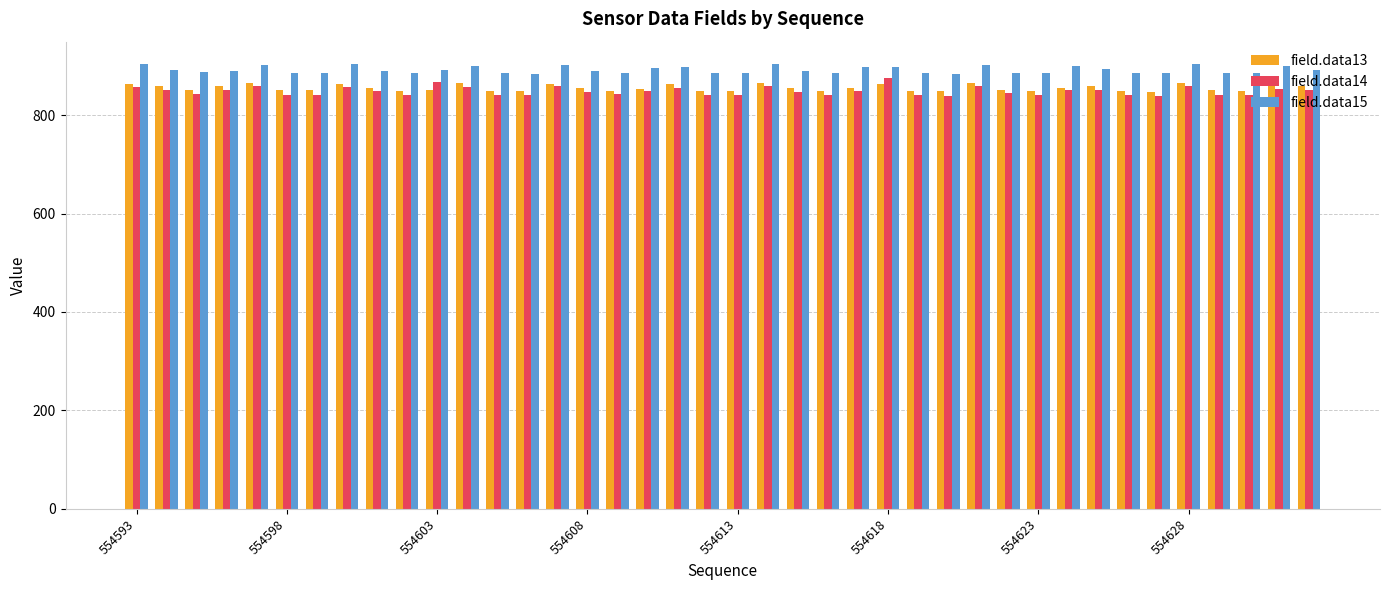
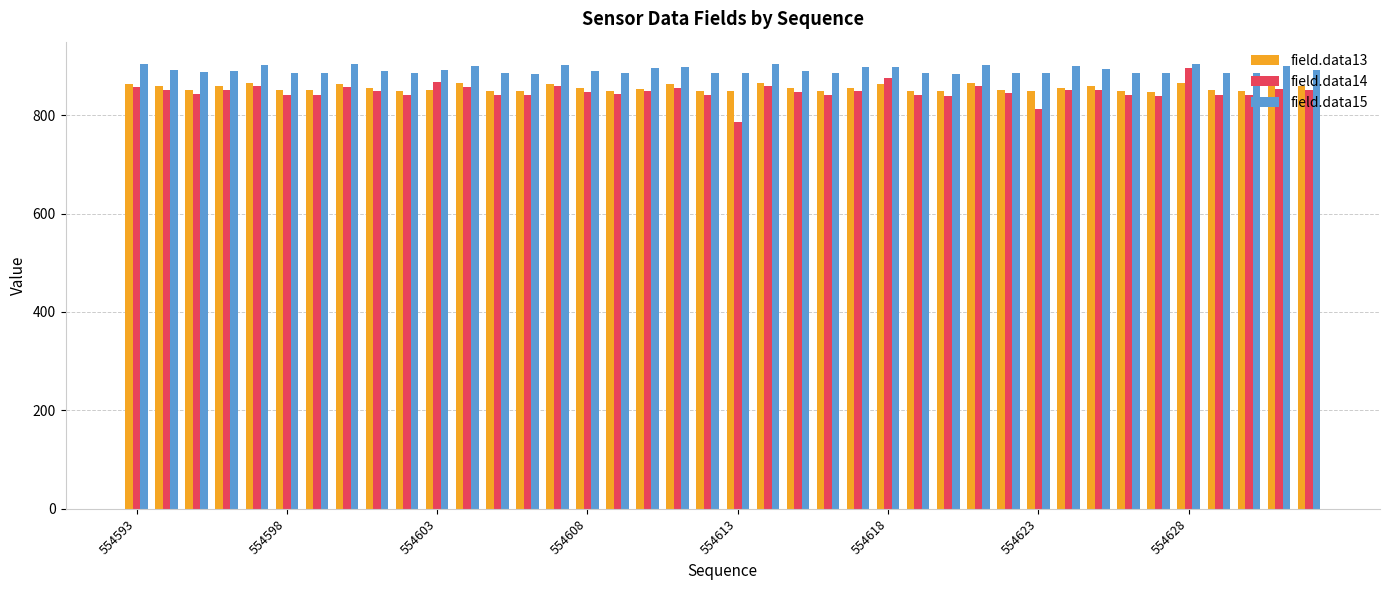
field.data14, 554613: 840 -> 790
field.data14, 554623: 840 -> 810
field.data14, 554628: 860 -> 900
